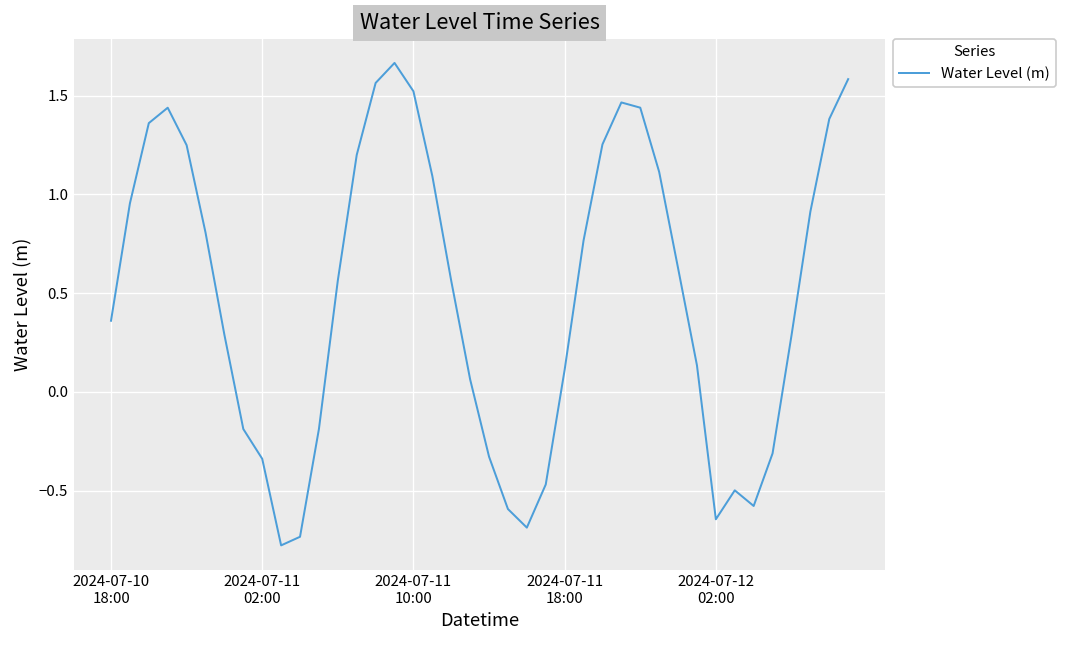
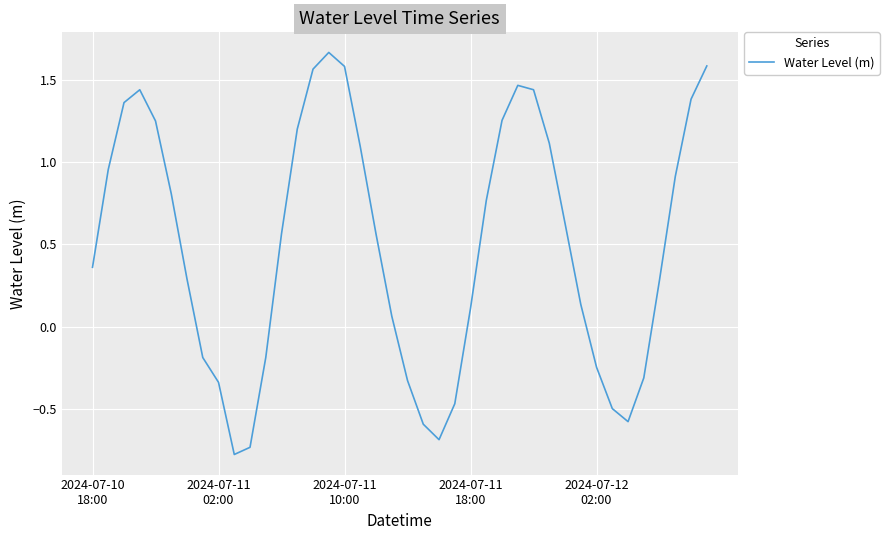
2024-07-11 10:00: 1.52 -> 1.58
2024-07-12 02:00: -0.65 -> -0.25
